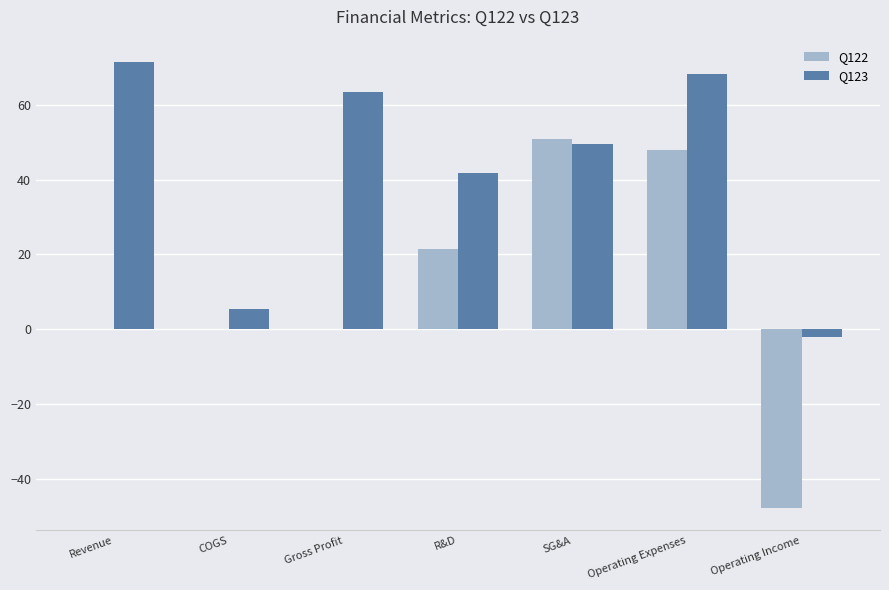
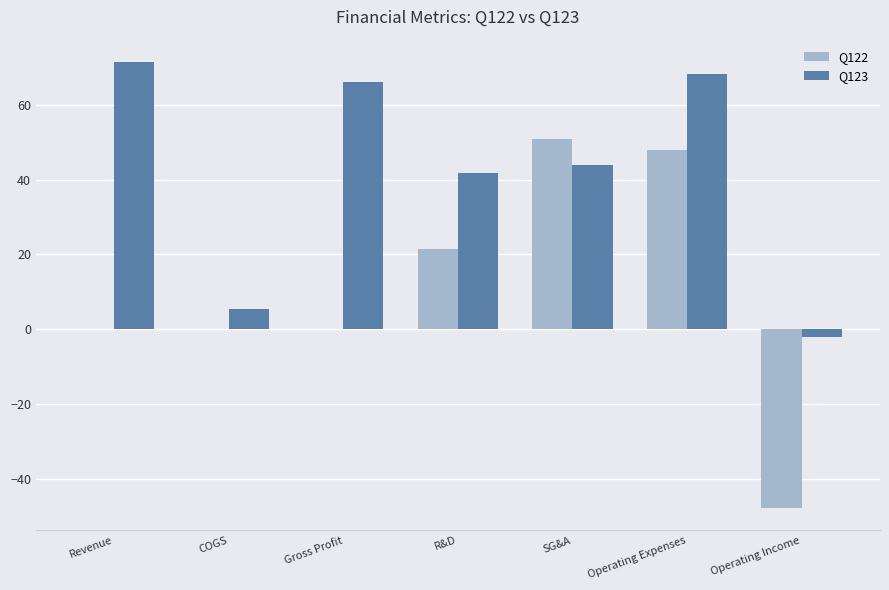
Q123, Gross Profit: 63 -> 66
Q123, SG&A: 49 -> 44
